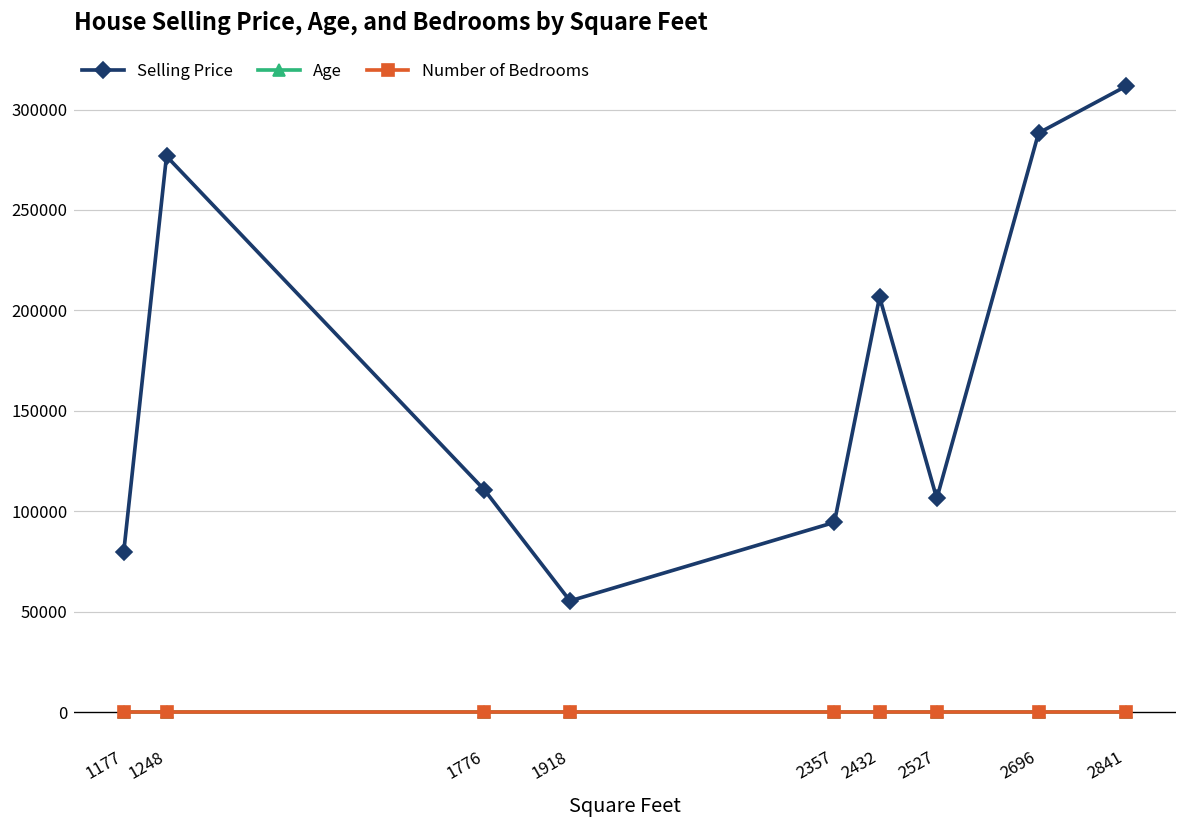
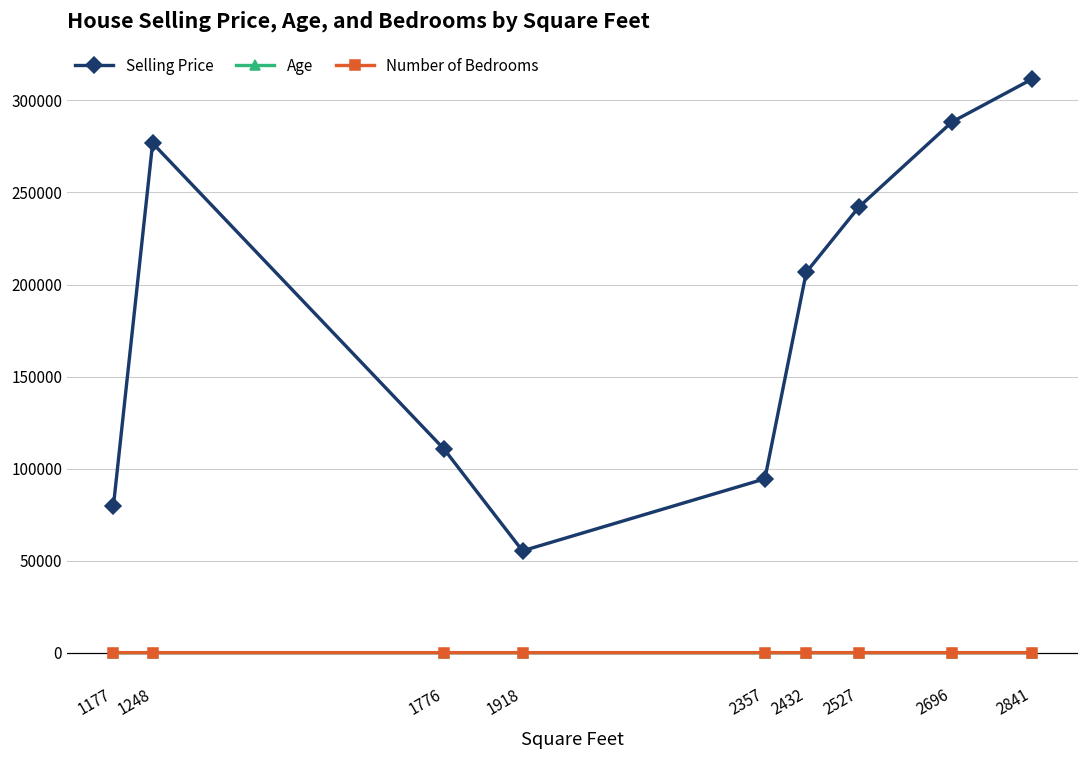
Selling Price, 2527: 106000 -> 242000
